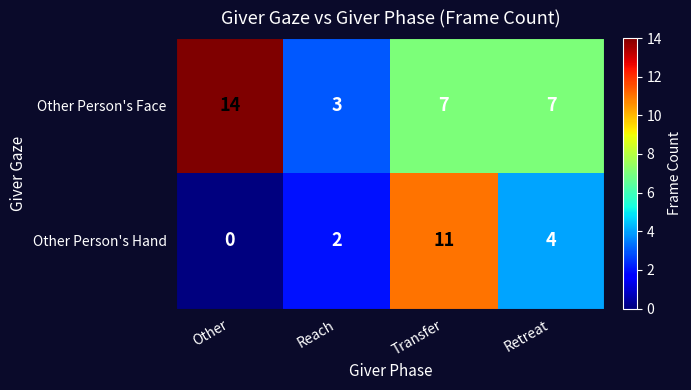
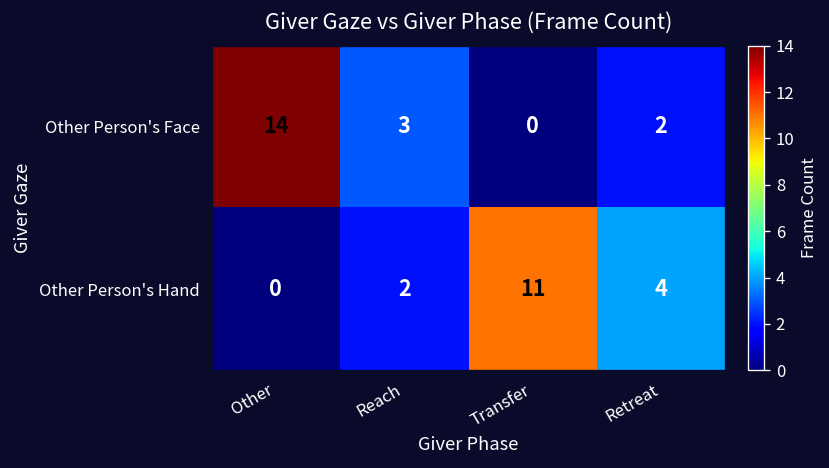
Other Person's Face, Transfer: 7 -> 0
Other Person's Face, Retreat: 7 -> 2
